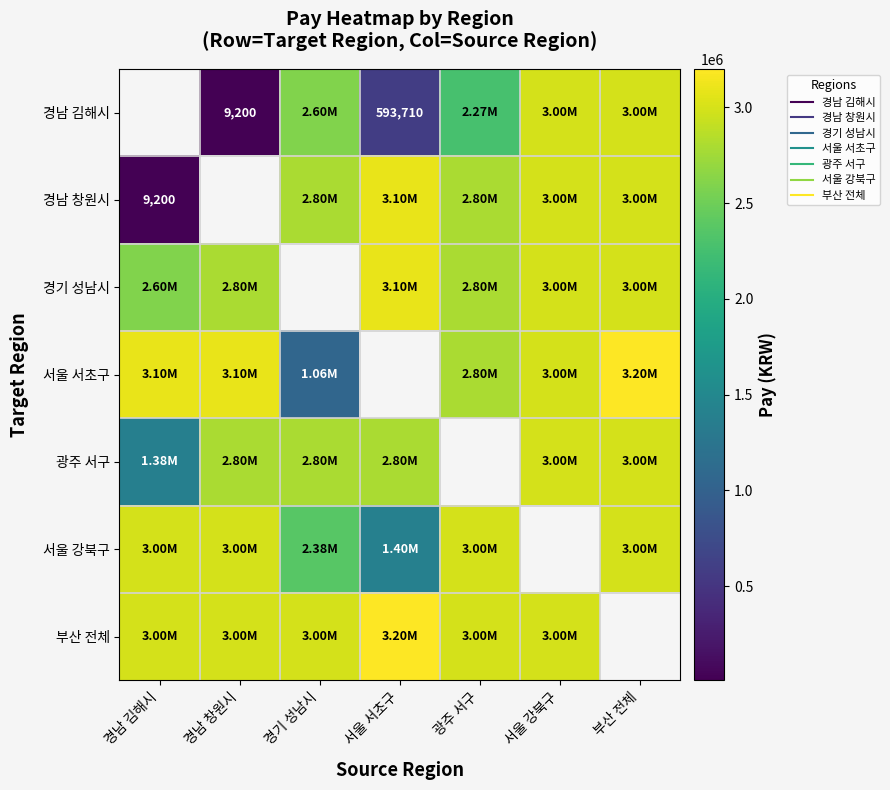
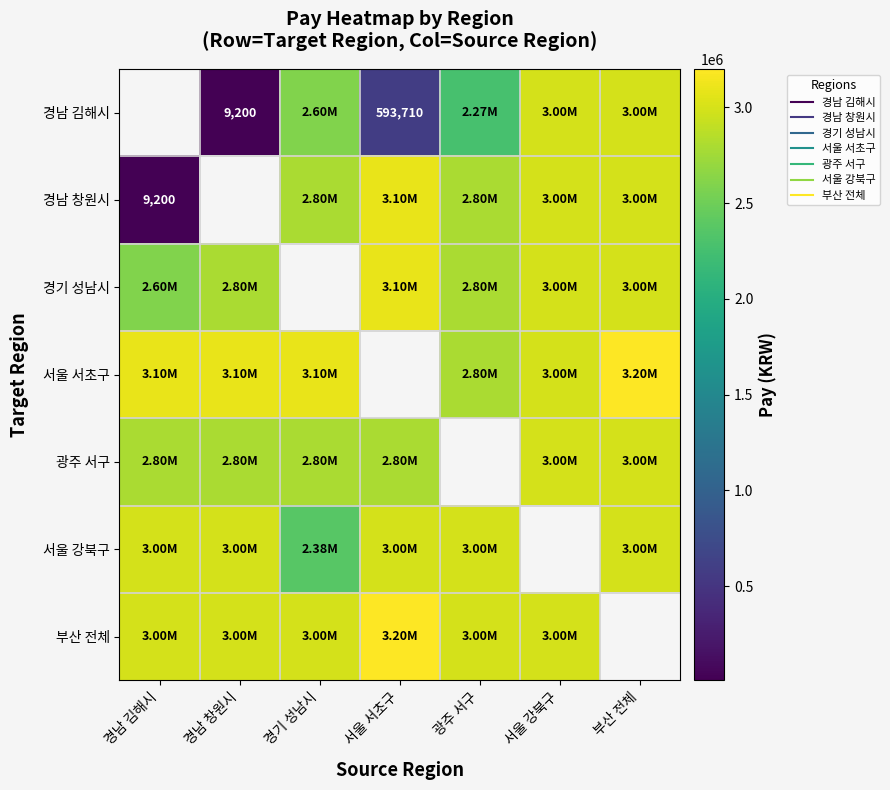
서울 서초구, 경기 성남시: 1.06M -> 3.10M
광주 서구, 경남 김해시: 1.38M -> 2.80M
서울 강북구, 서울 서초구: 1.40M -> 3.00M
